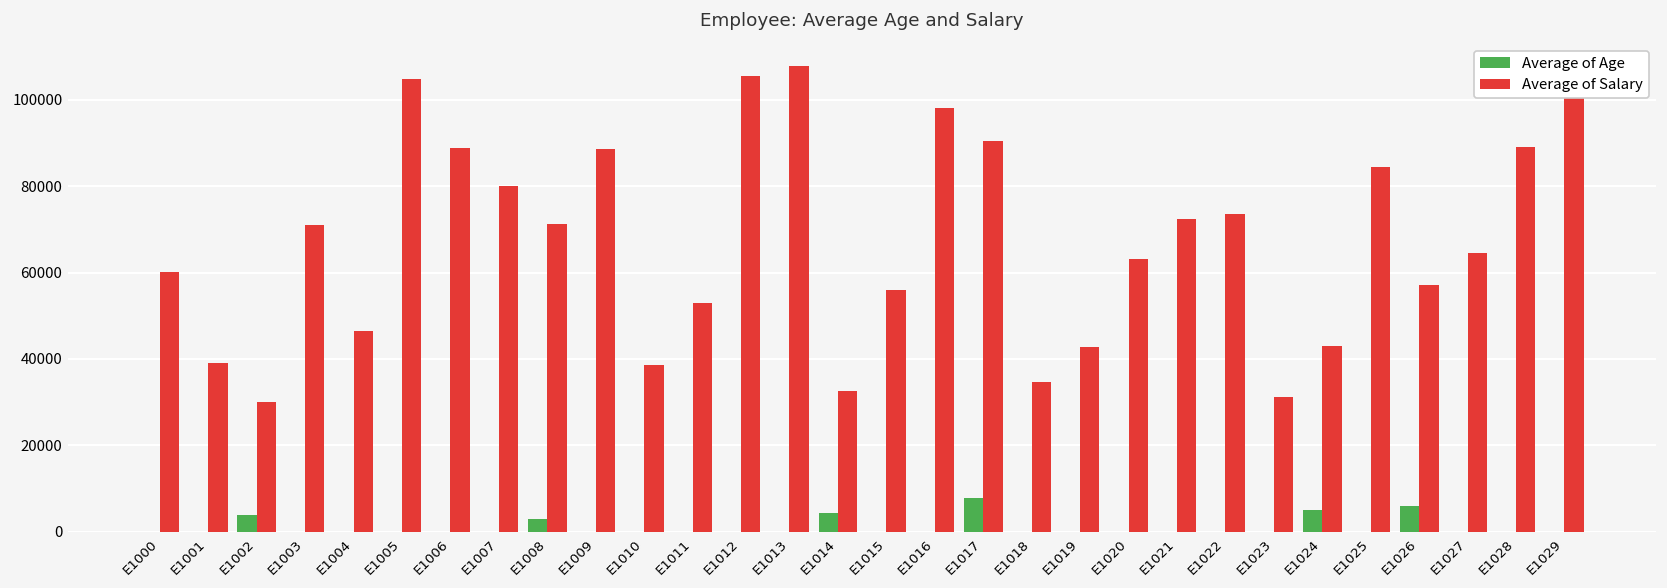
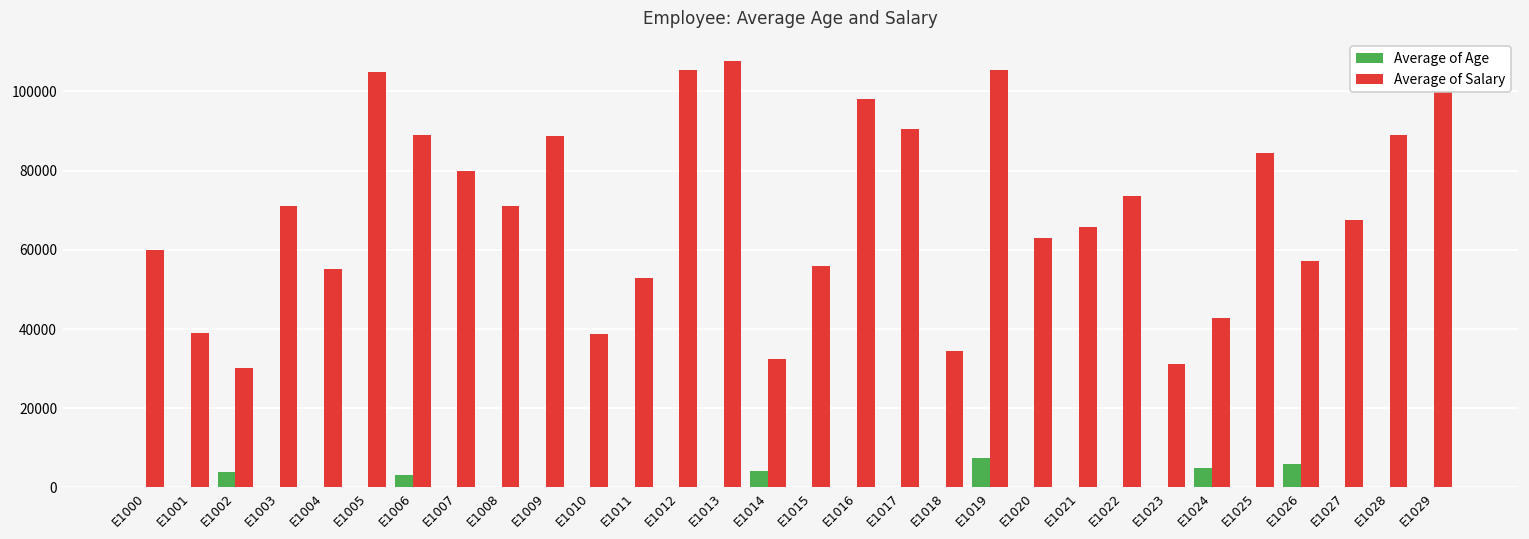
Average of Salary, E1004: 46000 -> 55000
Average of Age, E1006: 0 -> 3000
Average of Age, E1008: 3000 -> 0
Average of Age, E1017: 8000 -> 0
Average of Age, E1019: 0 -> 7000
Average of Salary, E1019: 43000 -> 105000
Average of Salary, E1021: 72000 -> 66000
Average of Salary, E1027: 64000 -> 68000
